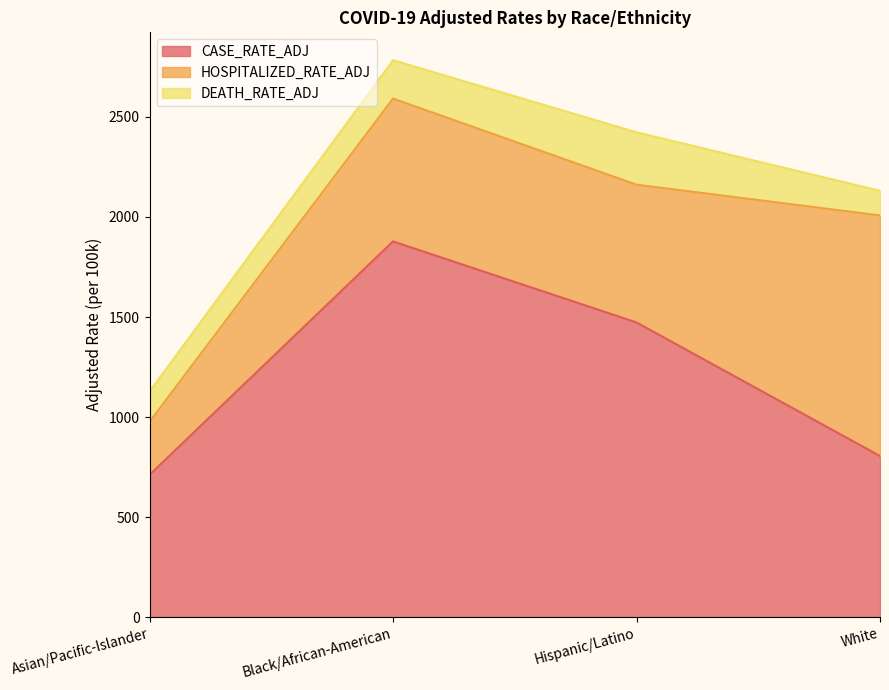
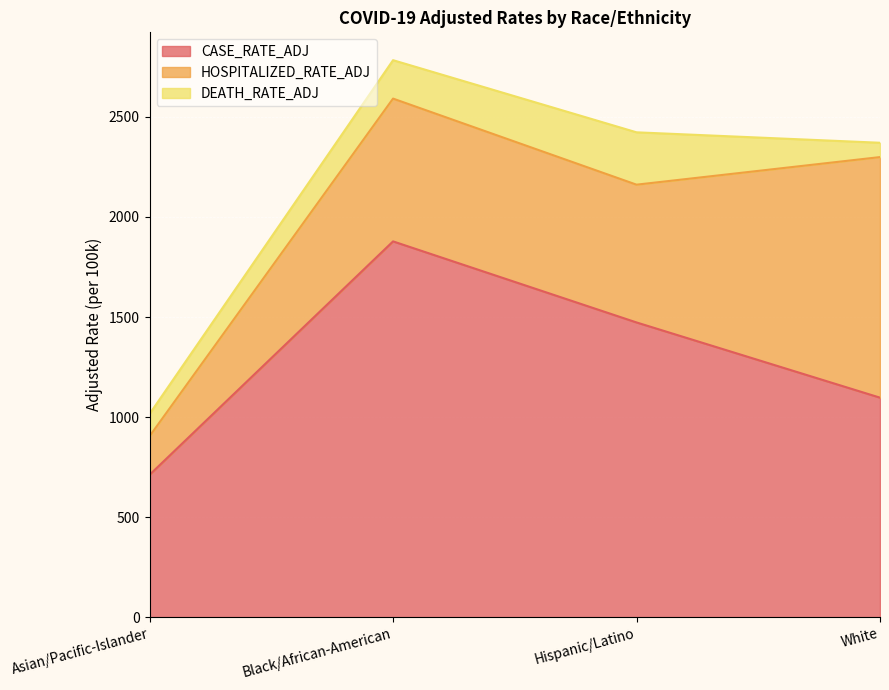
HOSPITALIZED_RATE_ADJ, Asian/Pacific-Islander: 270 -> 190
DEATH_RATE_ADJ, Asian/Pacific-Islander: 150 -> 110
CASE_RATE_ADJ, White: 810 -> 1100
DEATH_RATE_ADJ, White: 120 -> 70
